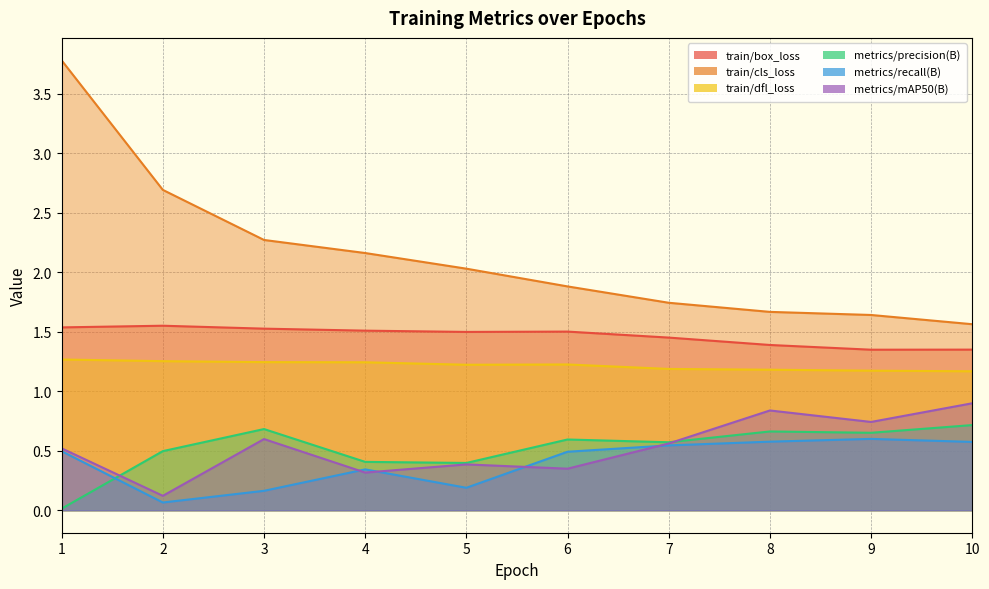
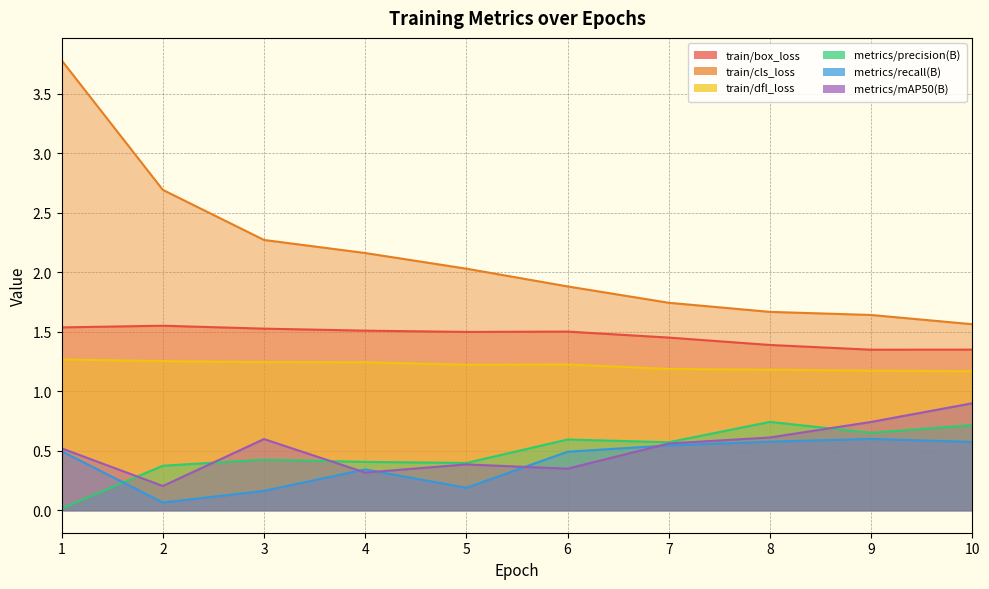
metrics/precision(B), 2: 0.50 -> 0.37
metrics/mAP50(B), 2: 0.12 -> 0.20
metrics/precision(B), 3: 0.68 -> 0.43
metrics/precision(B), 8: 0.66 -> 0.74
metrics/mAP50(B), 8: 0.84 -> 0.61
